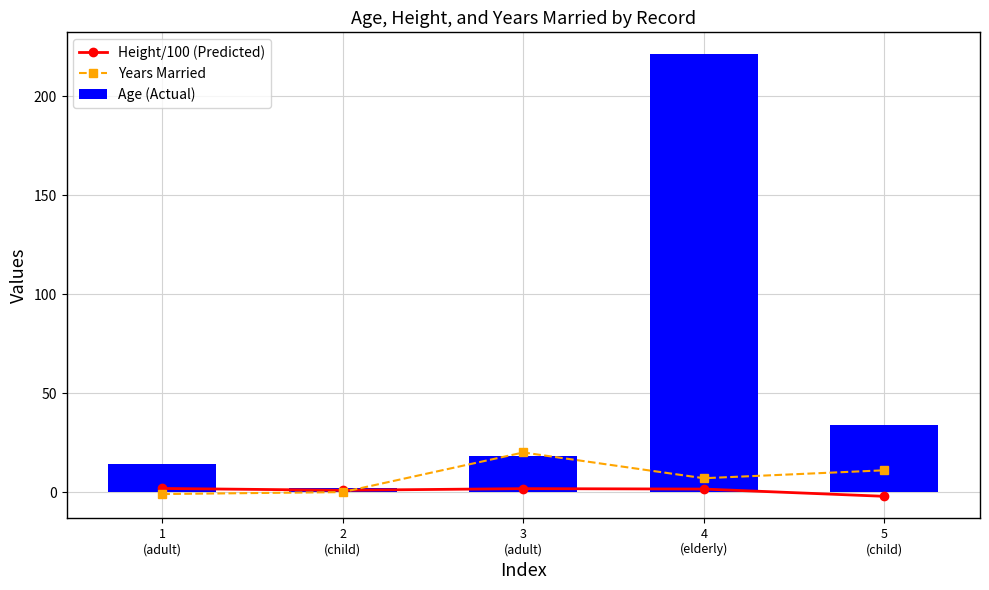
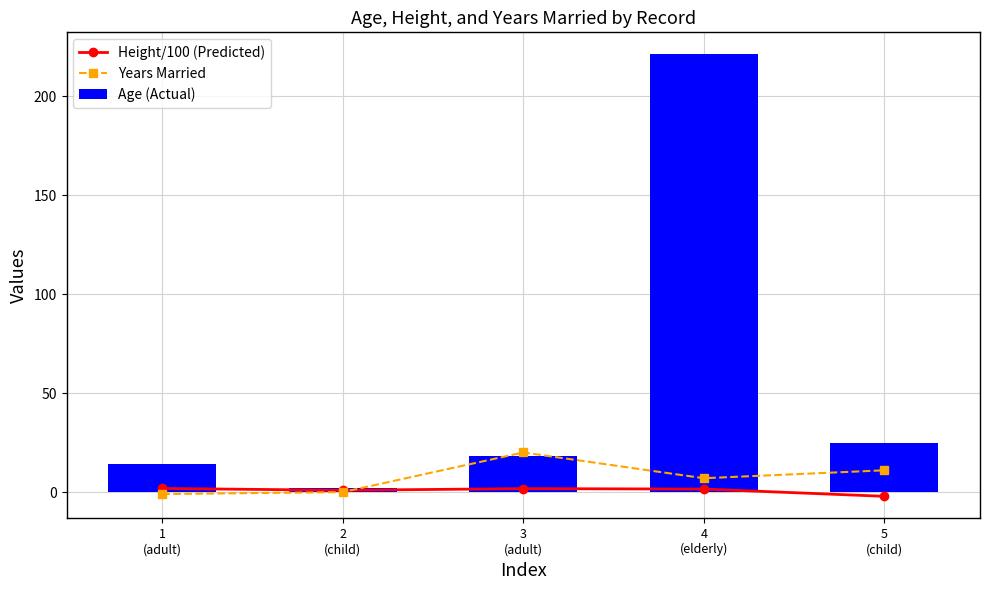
Age (Actual), 5 (child): 34 -> 25
